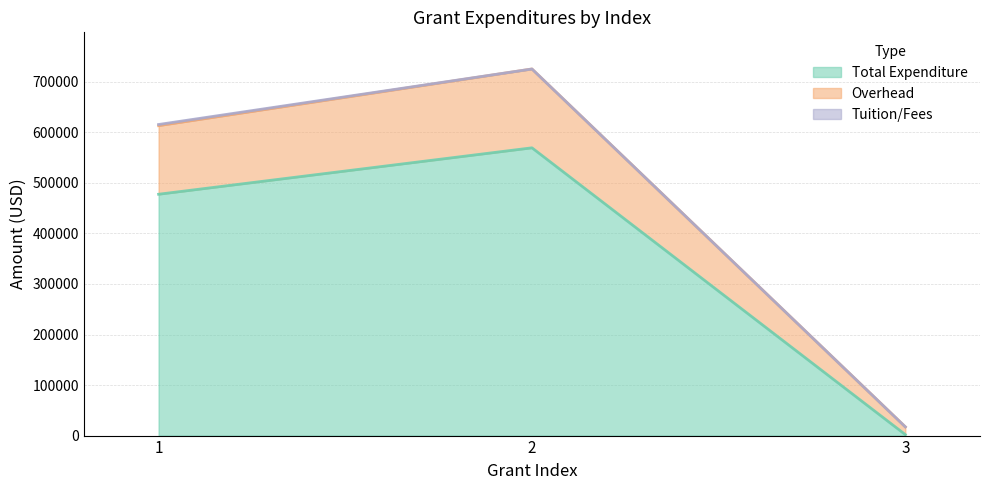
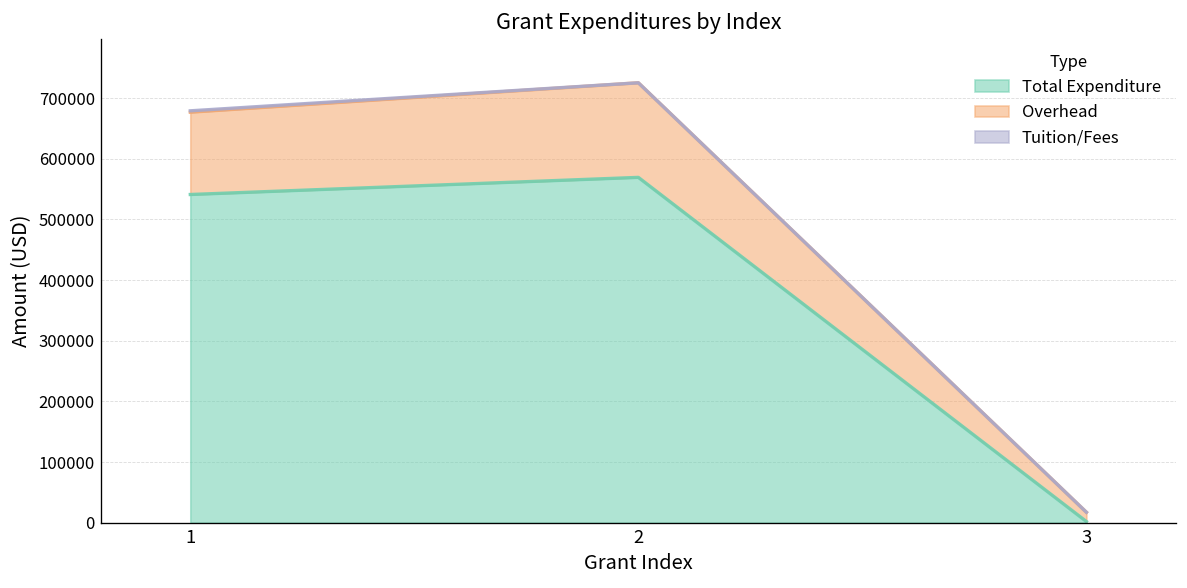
Total Expenditure, 1: 480000 -> 540000
